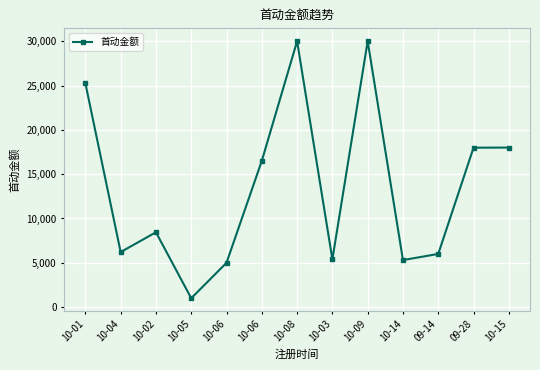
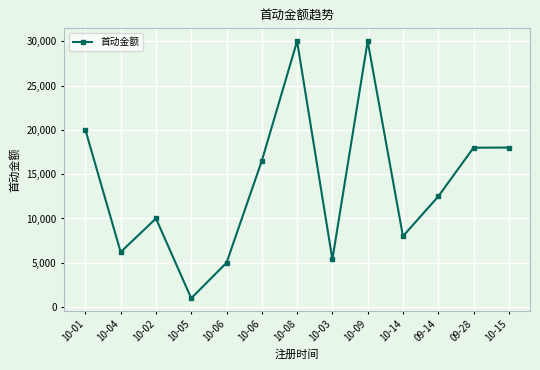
10-01: 25,000 -> 20,000
10-02: 8,000 -> 10,000
10-14: 5,000 -> 8,000
09-14: 6,000 -> 12,000
